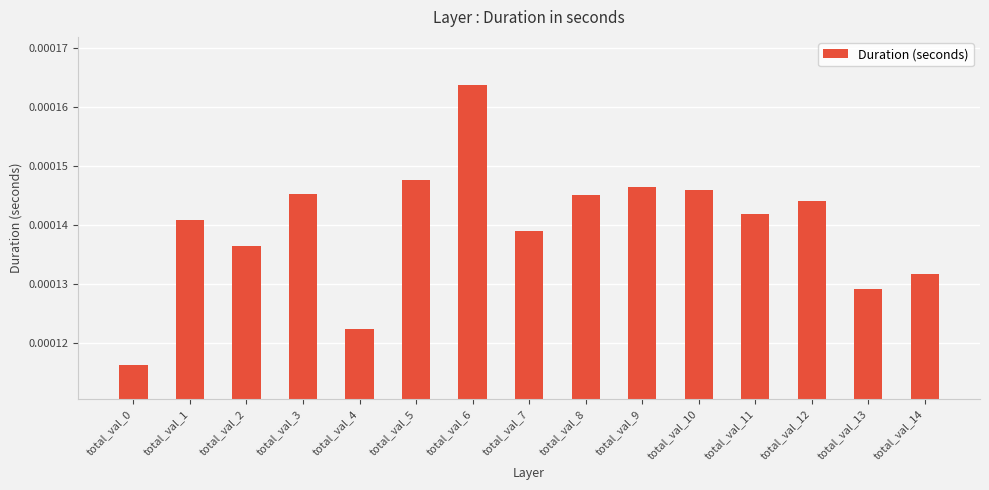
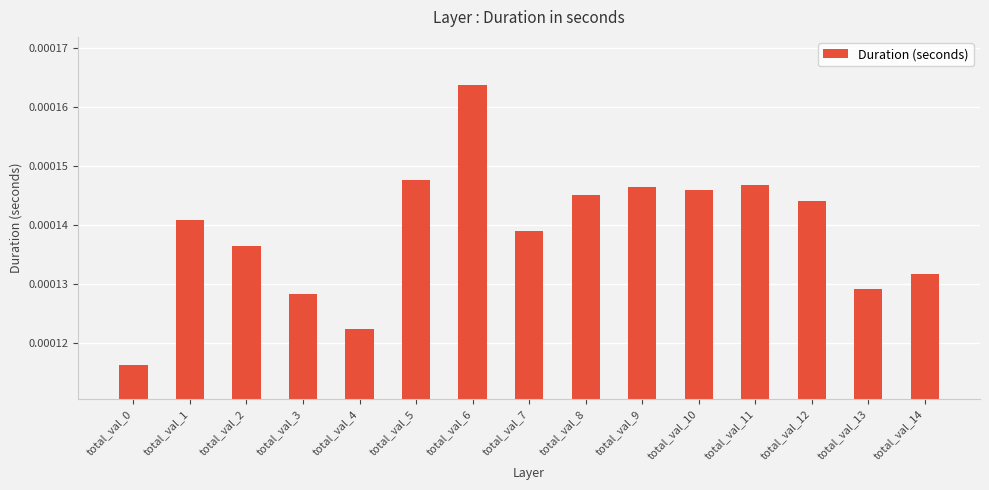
total_val_3: 0.000145 -> 0.000128
total_val_11: 0.000142 -> 0.000147
